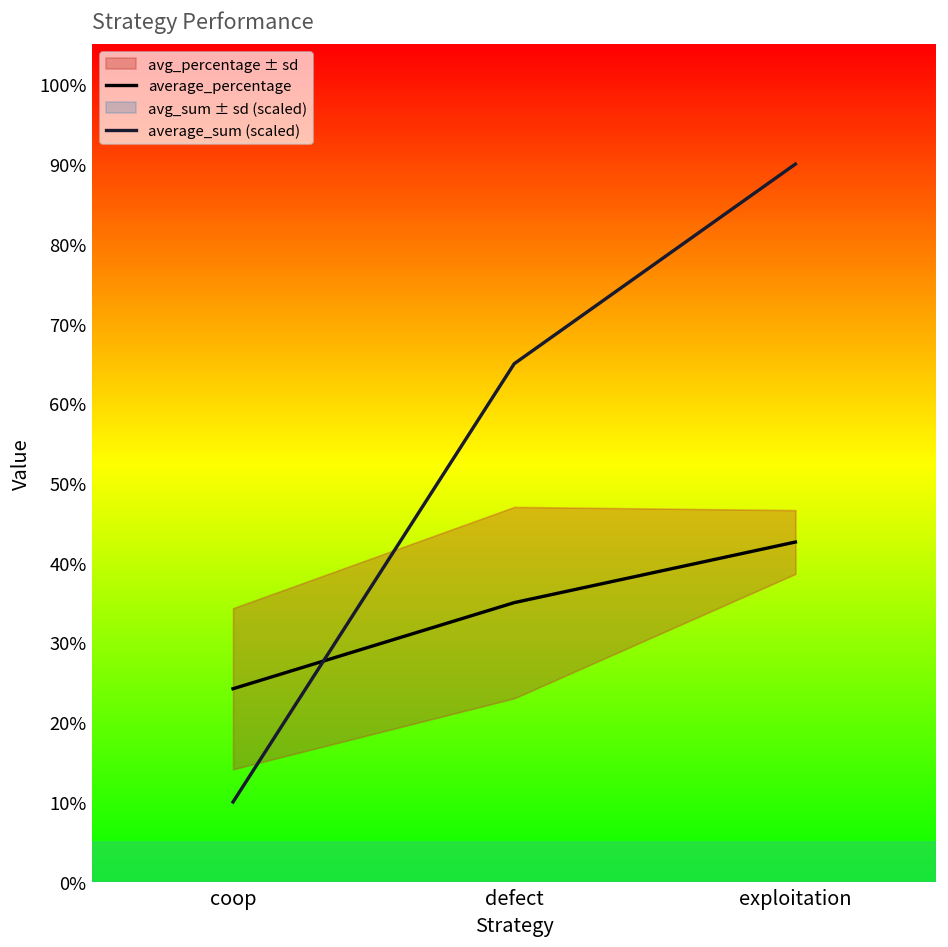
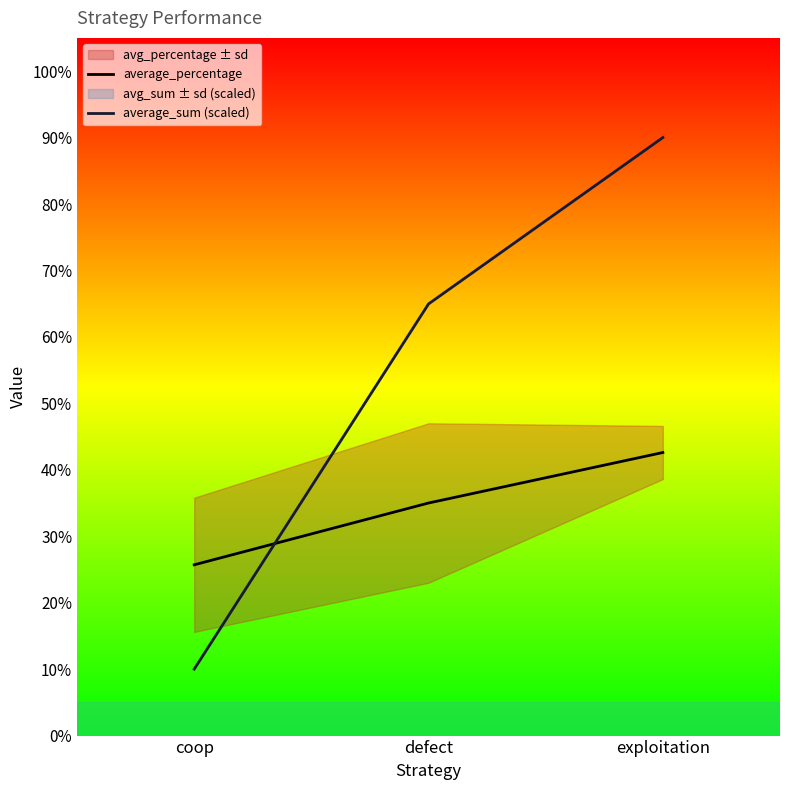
average_percentage, coop: 24% -> 26%
